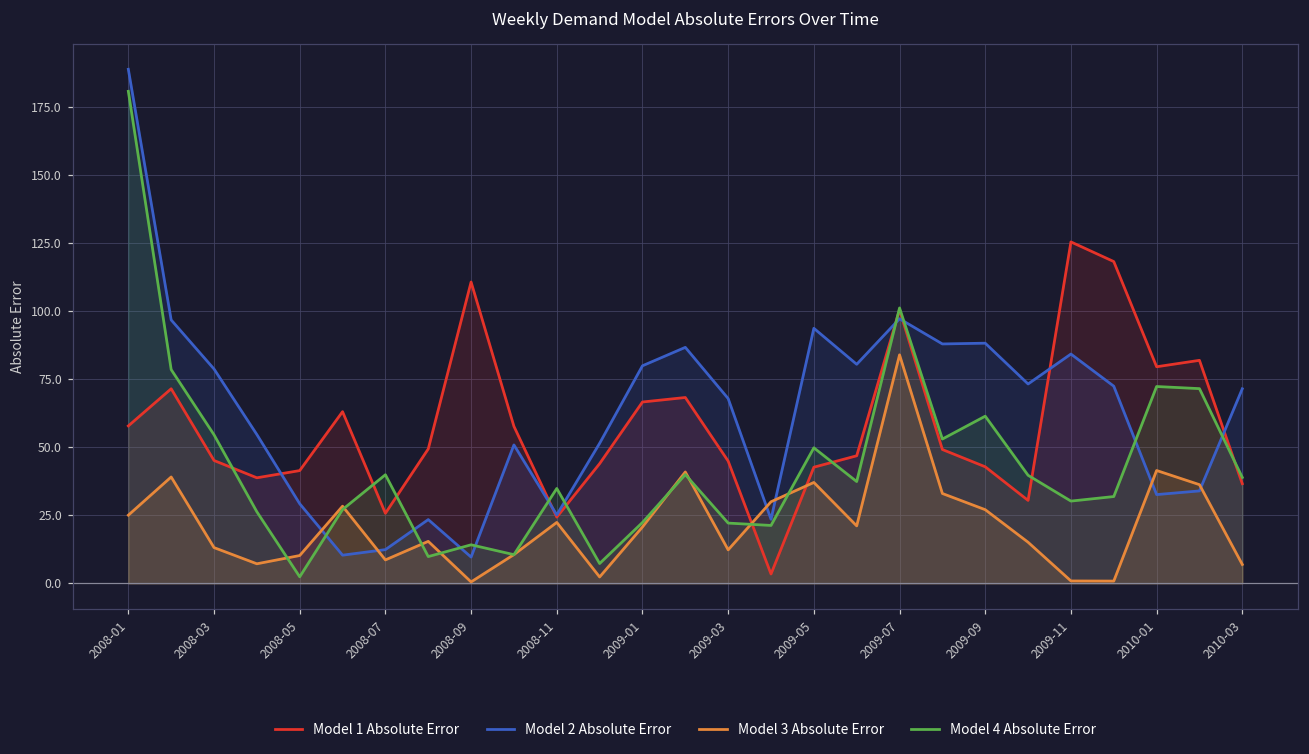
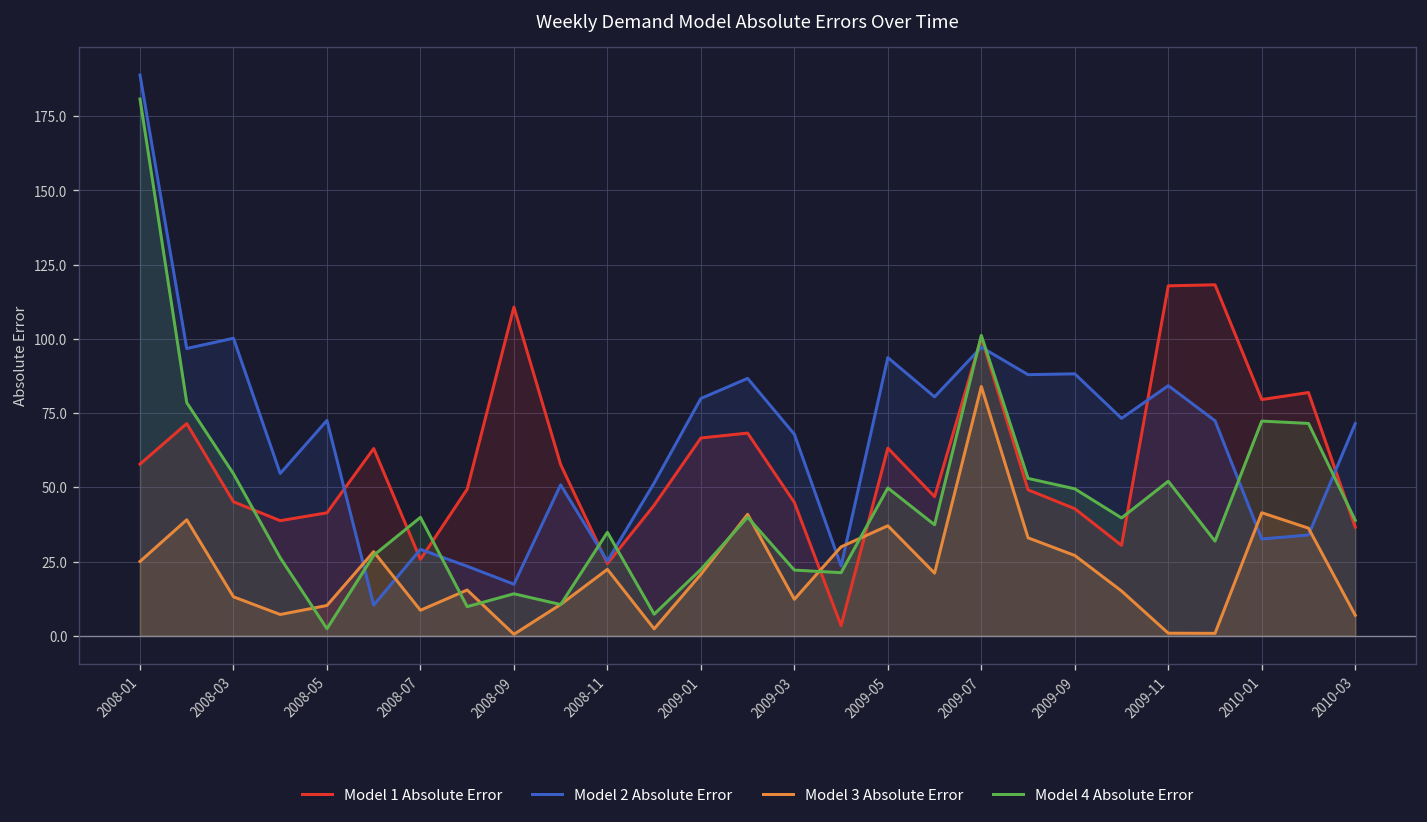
Model 2 Absolute Error, 2008-03: 79 -> 100
Model 2 Absolute Error, 2008-05: 29 -> 73
Model 2 Absolute Error, 2008-07: 12 -> 29
Model 2 Absolute Error, 2008-09: 10 -> 17
Model 1 Absolute Error, 2009-05: 43 -> 63
Model 4 Absolute Error, 2009-09: 61 -> 50
Model 1 Absolute Error, 2009-11: 125 -> 118
Model 4 Absolute Error, 2009-11: 30 -> 52
